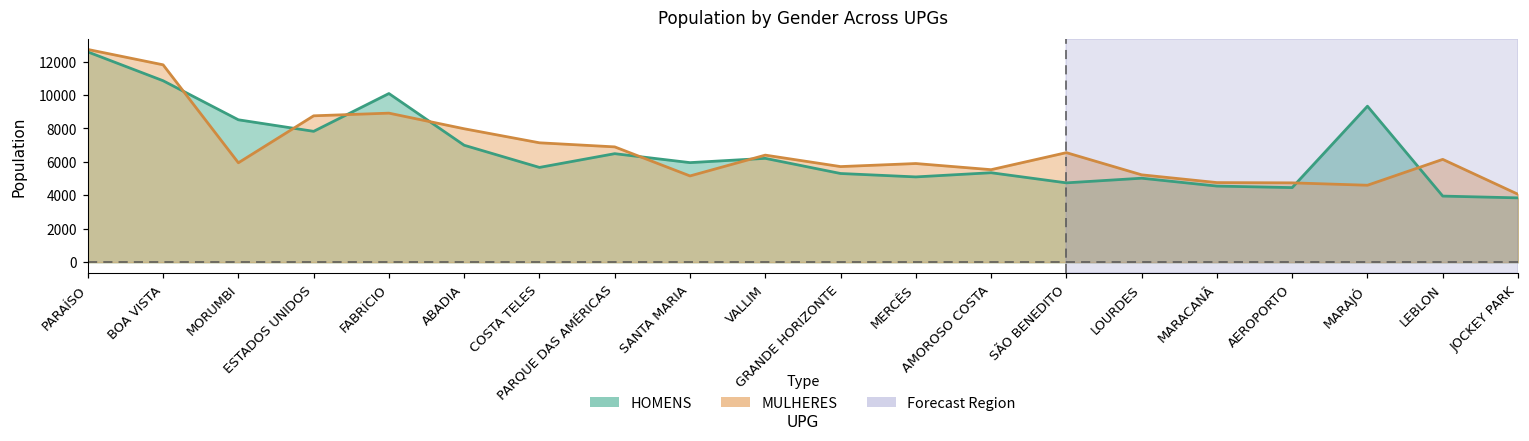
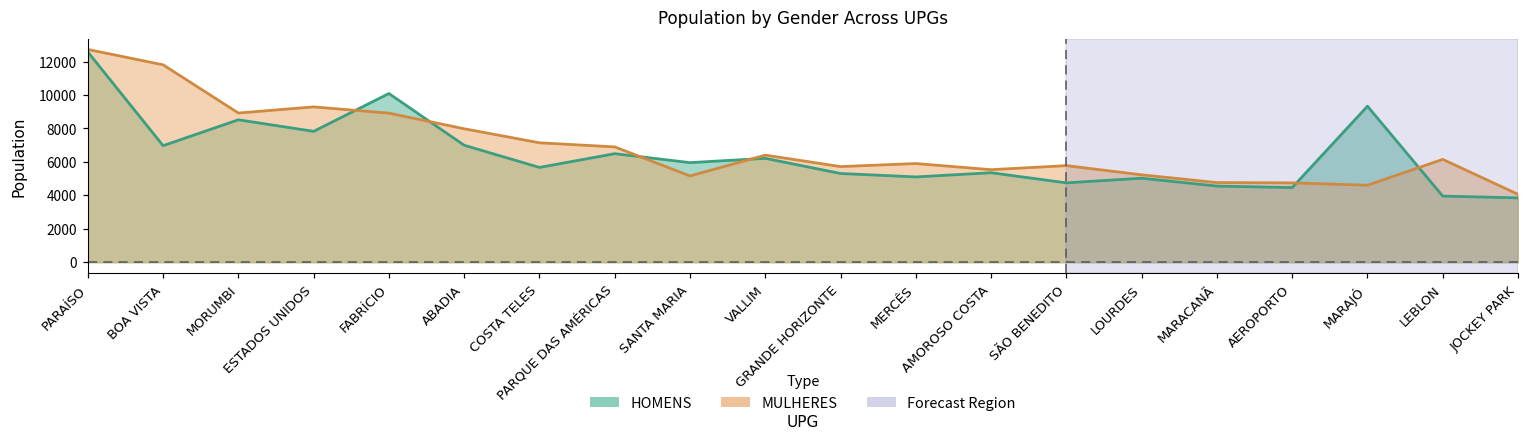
HOMENS, BOA VISTA: 10900 -> 7000
MULHERES, MORUMBI: 5900 -> 8900
MULHERES, ESTADOS UNIDOS: 8800 -> 9300
MULHERES, SÃO BENEDITO: 6600 -> 5800
